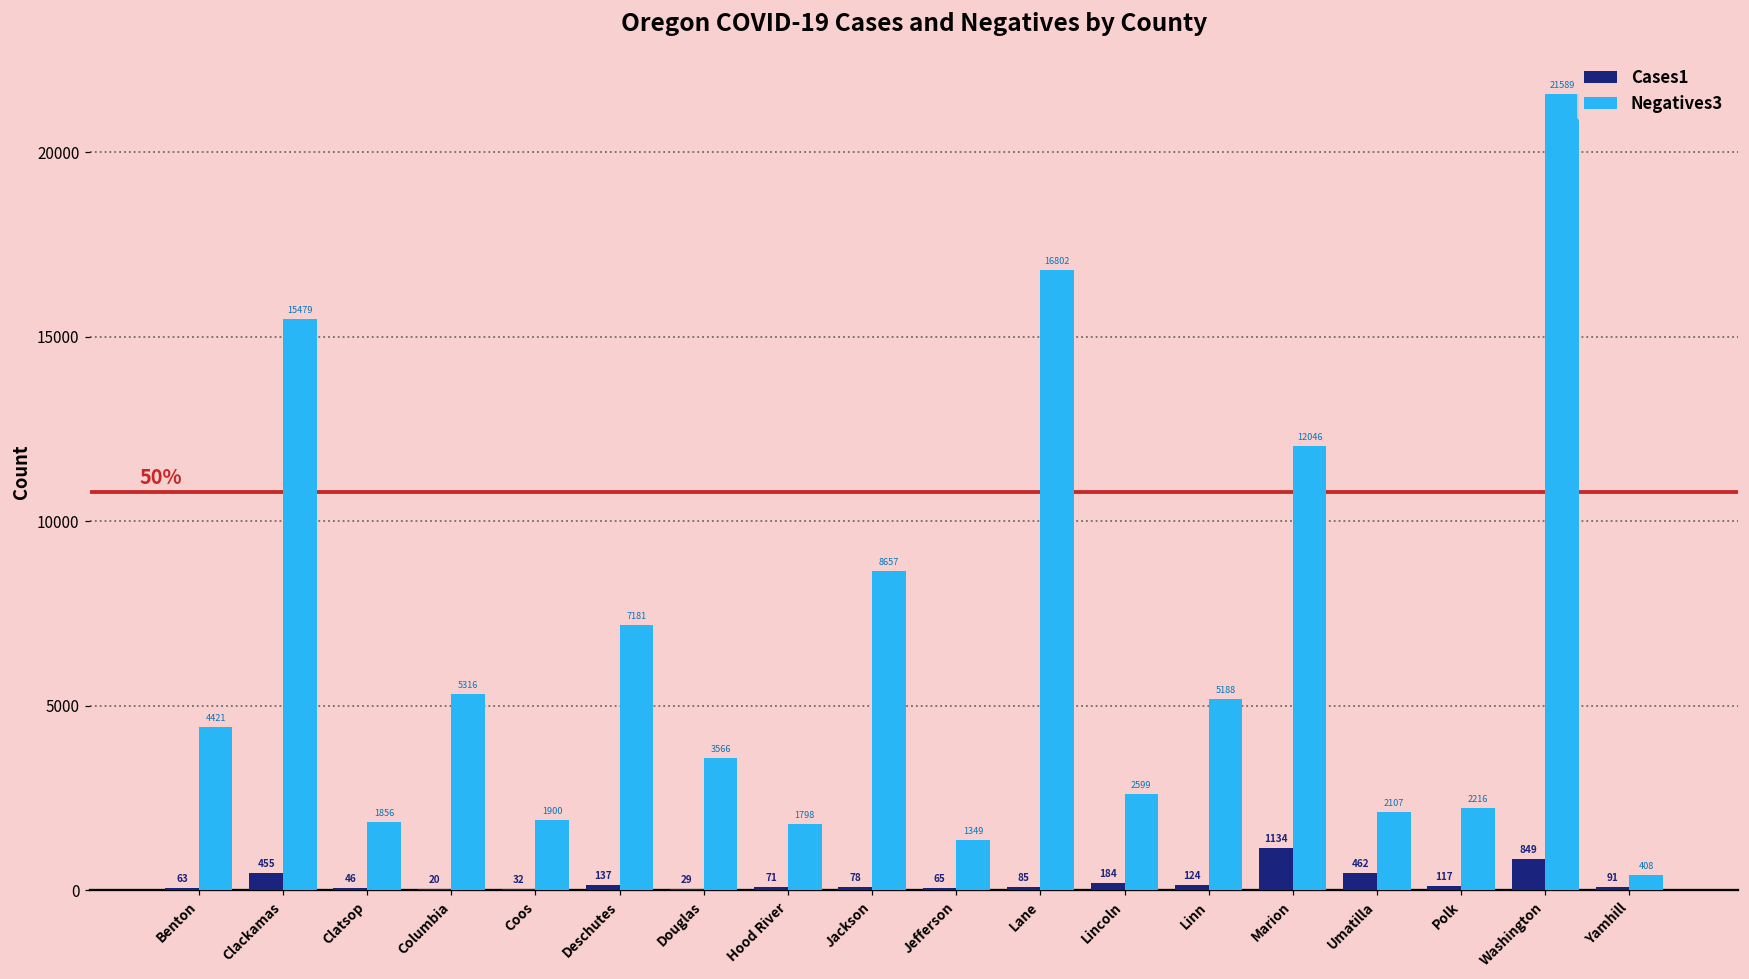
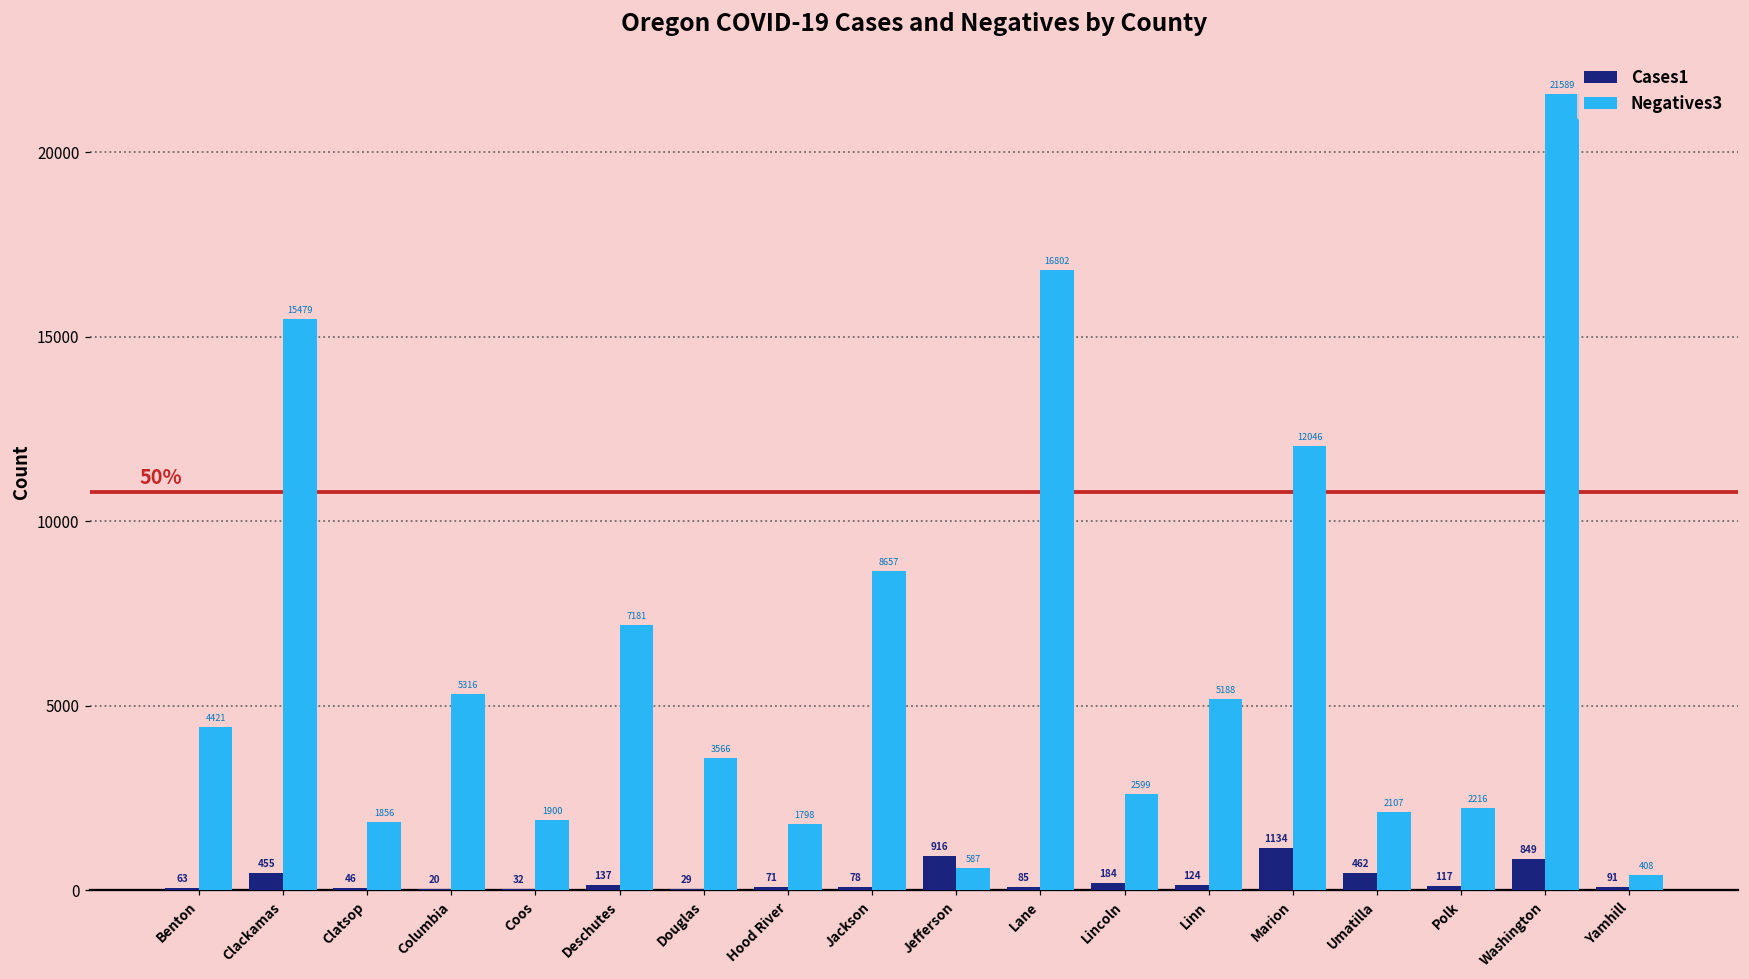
Cases1, Jefferson: 65 -> 916
Negatives3, Jefferson: 1349 -> 587
